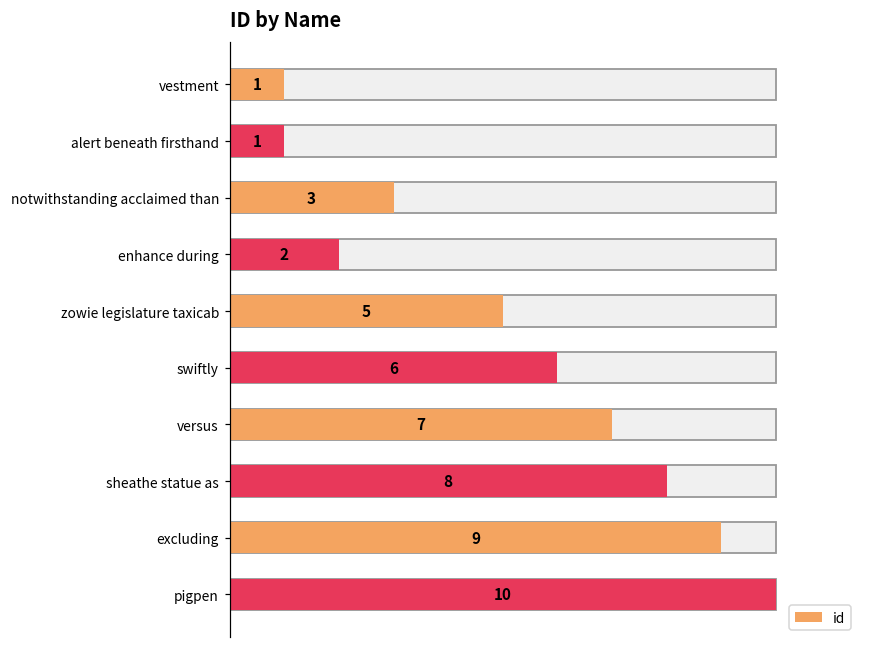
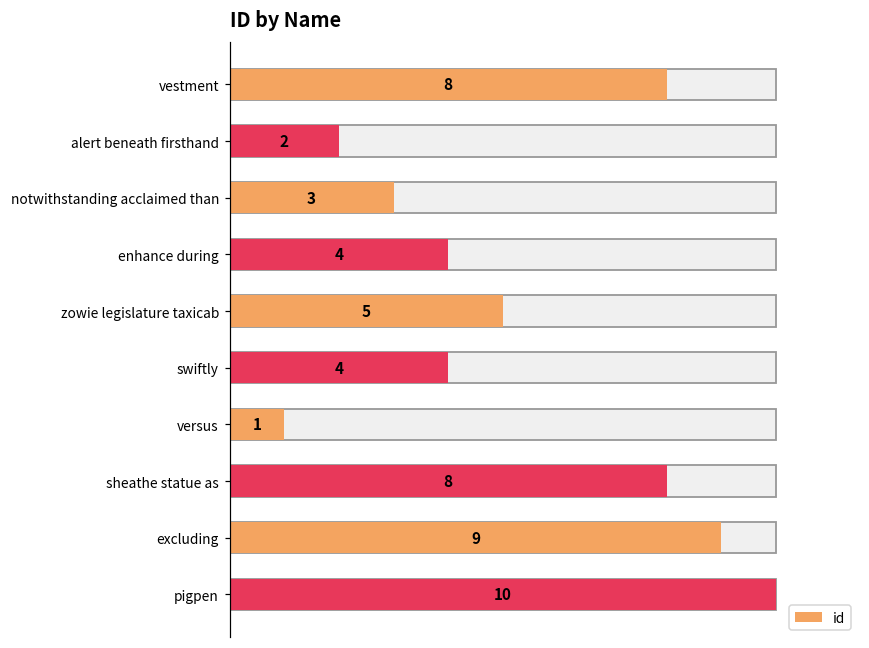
id, vestment: 1 -> 8
id, alert beneath firsthand: 1 -> 2
id, enhance during: 2 -> 4
id, swiftly: 6 -> 4
id, versus: 7 -> 1
